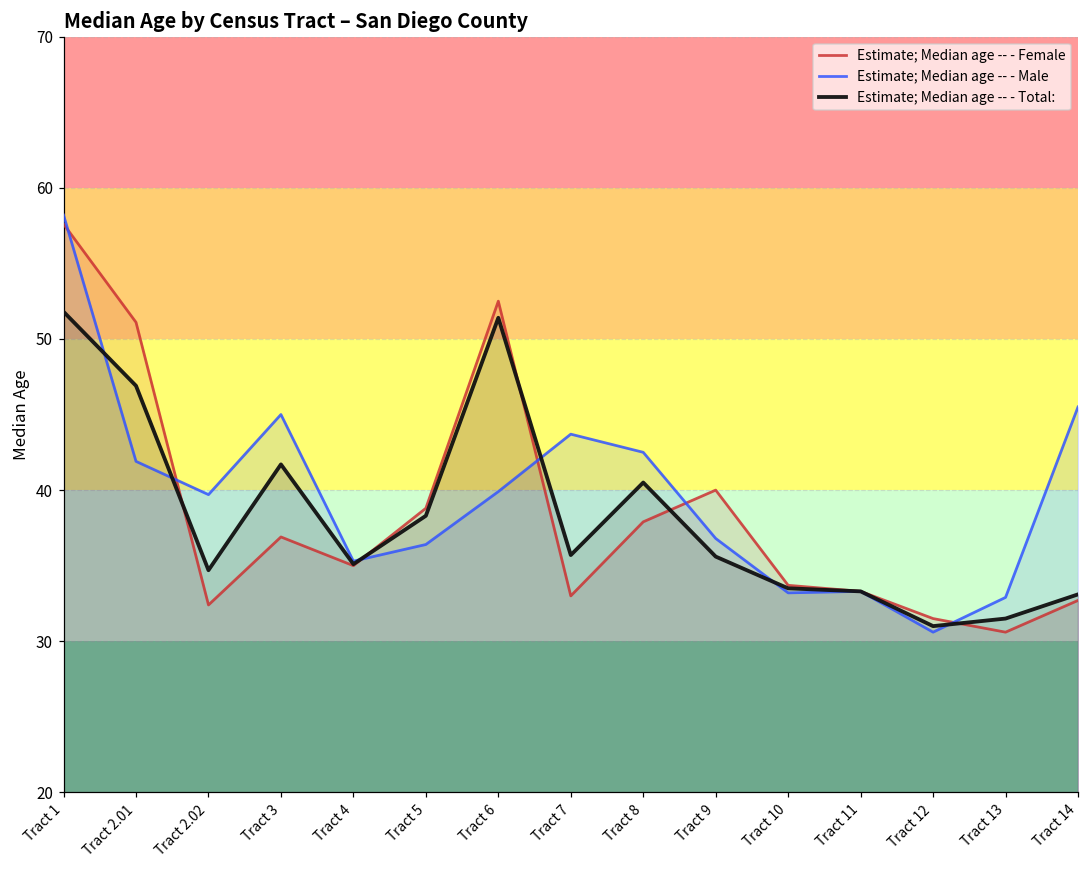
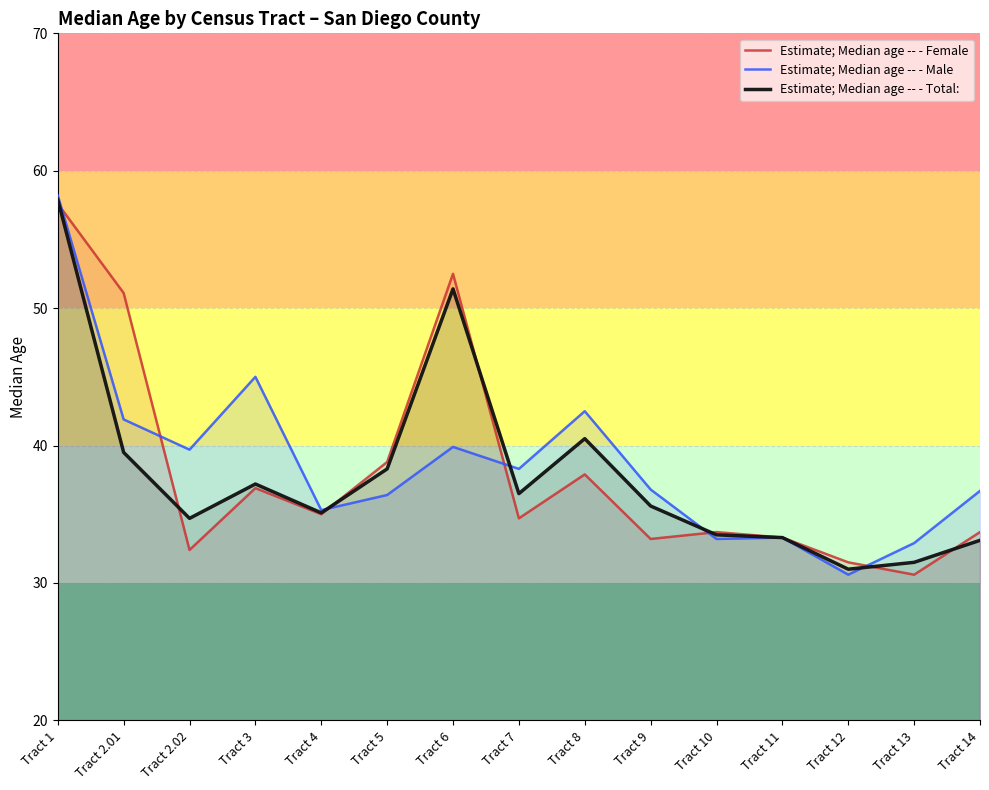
Estimate; Median age -- - Total:, Tract 1: 51.8 -> 57.9
Estimate; Median age -- - Total:, Tract 2.01: 46.9 -> 39.5
Estimate; Median age -- - Total:, Tract 3: 41.7 -> 37.2
Estimate; Median age -- - Female, Tract 7: 33.0 -> 34.7
Estimate; Median age -- - Male, Tract 7: 43.7 -> 38.3
Estimate; Median age -- - Total:, Tract 7: 35.7 -> 36.5
Estimate; Median age -- - Female, Tract 9: 40.0 -> 33.2
Estimate; Median age -- - Female, Tract 14: 32.7 -> 33.7
Estimate; Median age -- - Male, Tract 14: 45.5 -> 36.7
